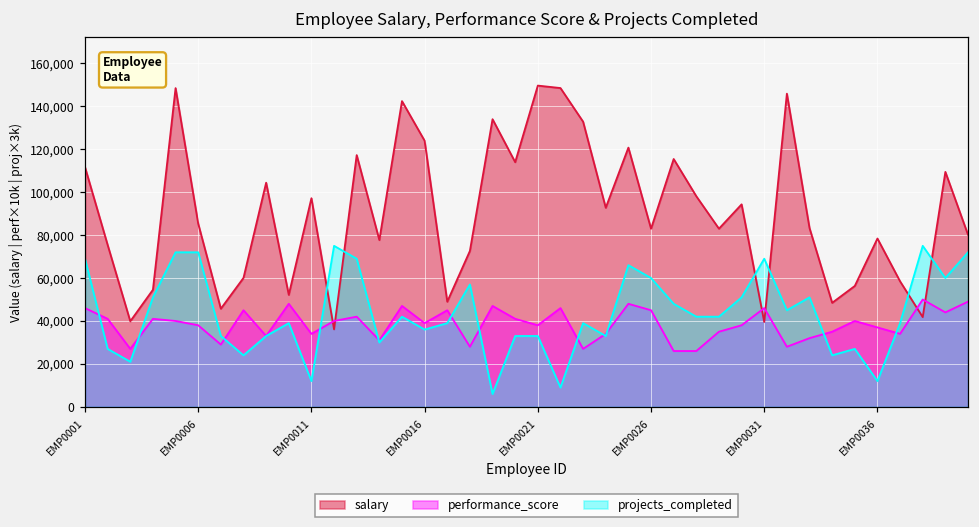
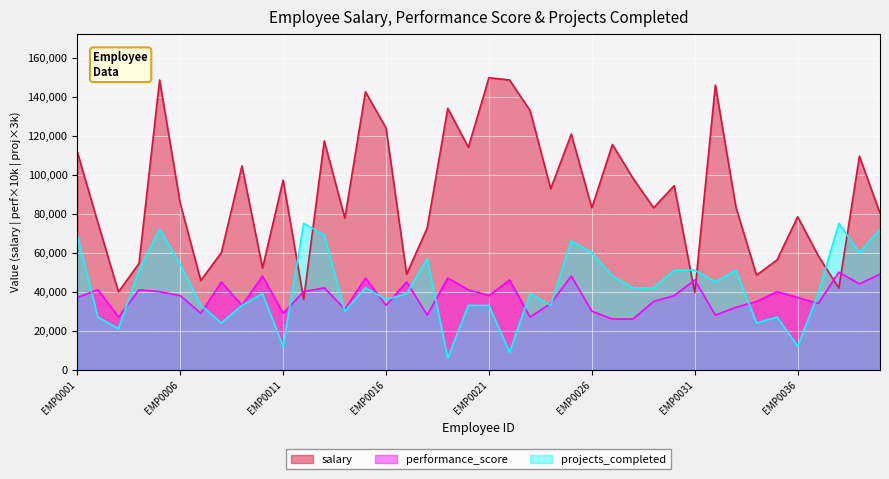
performance_score, EMP0001: 46,000 -> 37,000
projects_completed, EMP0006: 72,000 -> 54,000
performance_score, EMP0011: 34,000 -> 29,000
performance_score, EMP0016: 39,000 -> 33,000
performance_score, EMP0026: 45,000 -> 30,000
projects_completed, EMP0031: 69,000 -> 51,000
